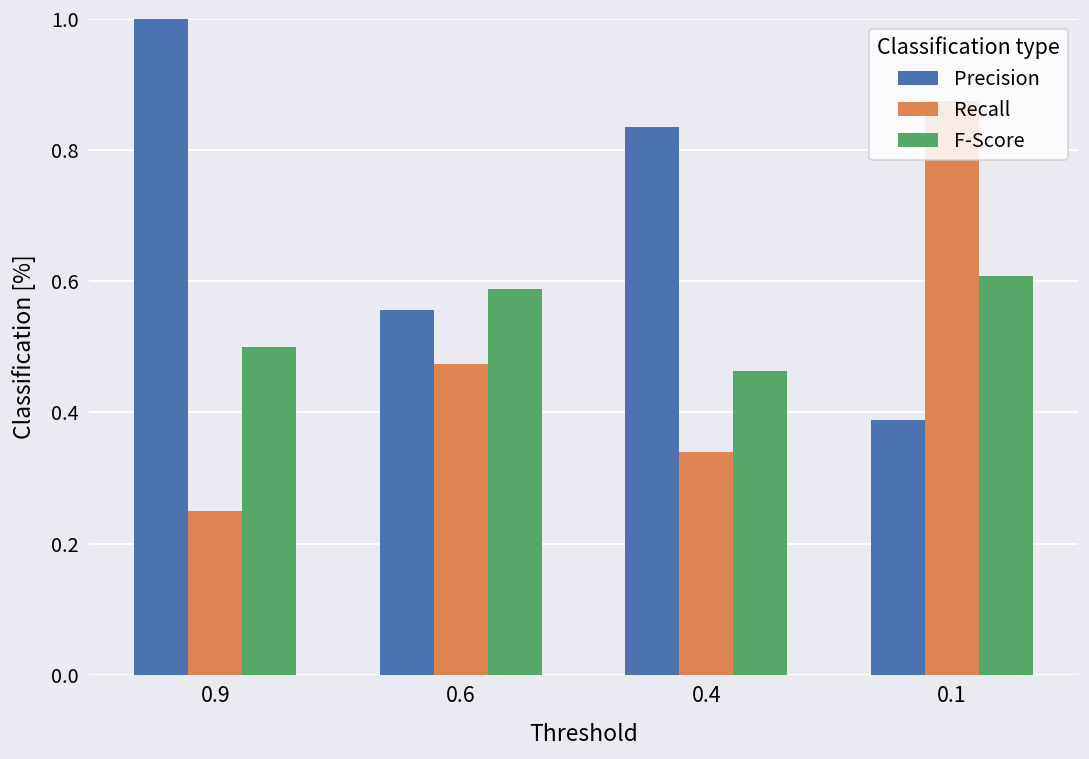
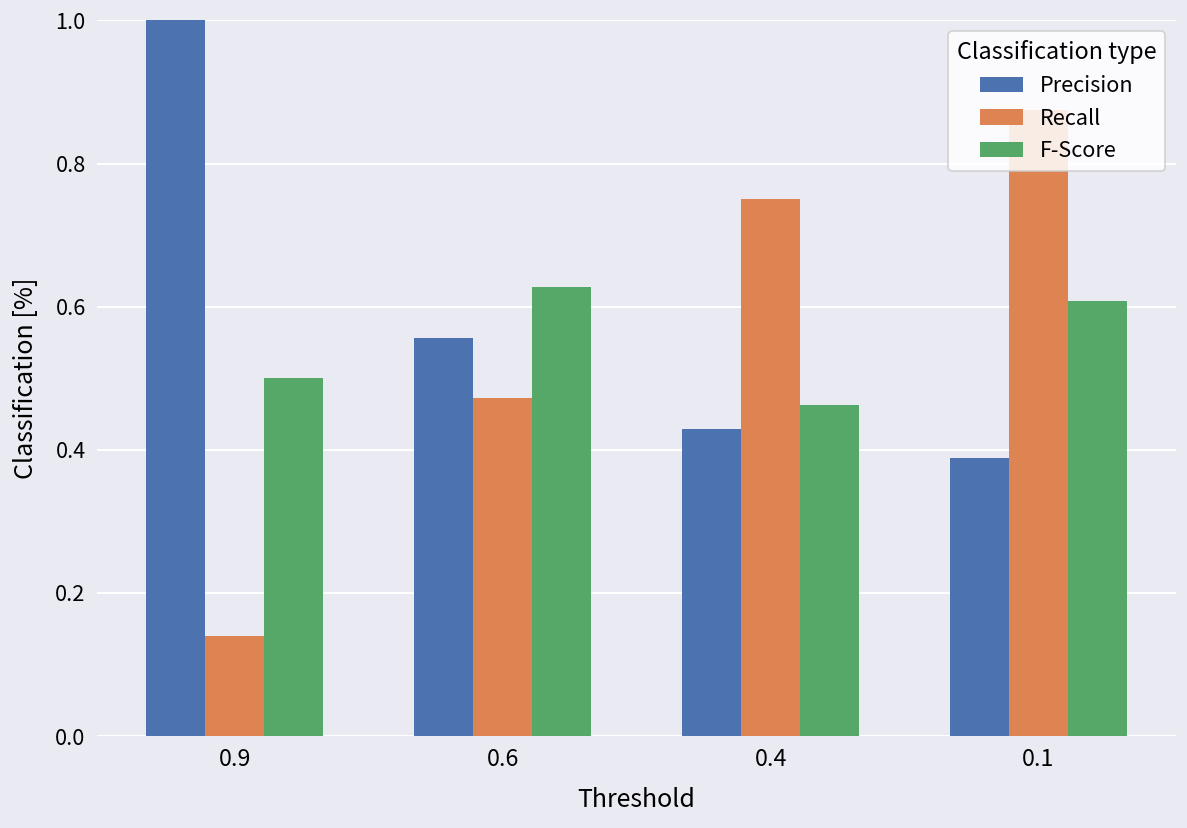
Recall, 0.9: 0.25 -> 0.14
F-Score, 0.6: 0.59 -> 0.63
Precision, 0.4: 0.83 -> 0.43
Recall, 0.4: 0.34 -> 0.75
